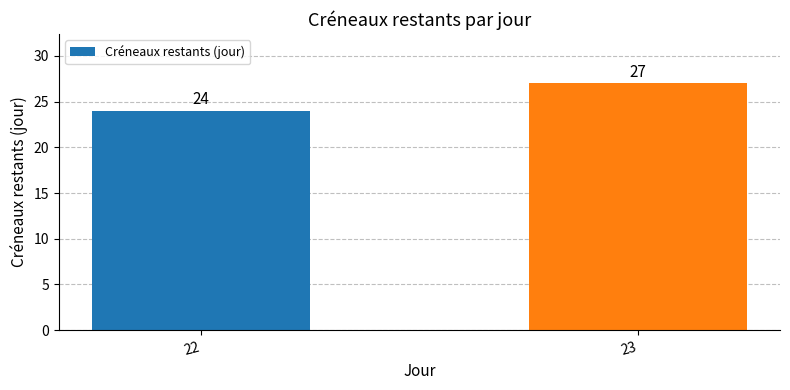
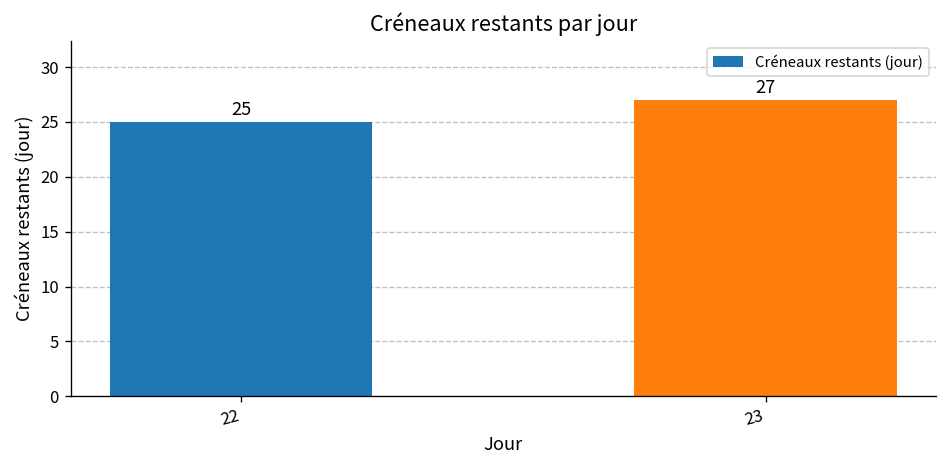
22: 24 -> 25
